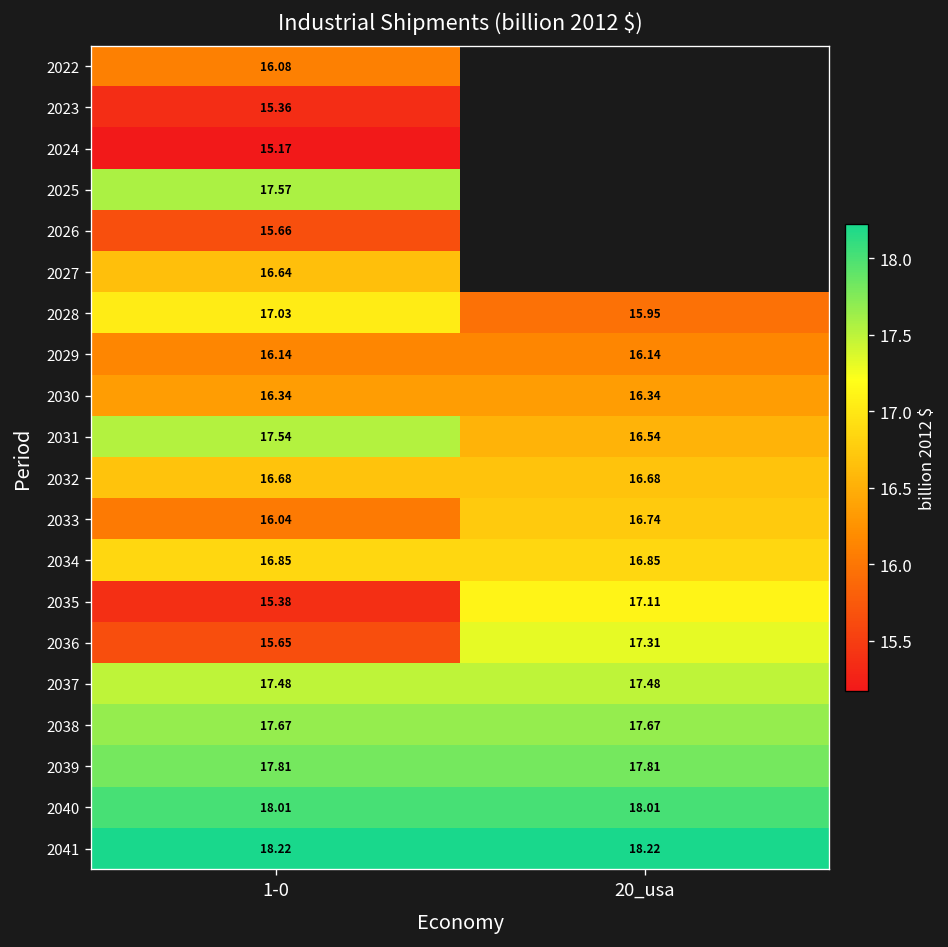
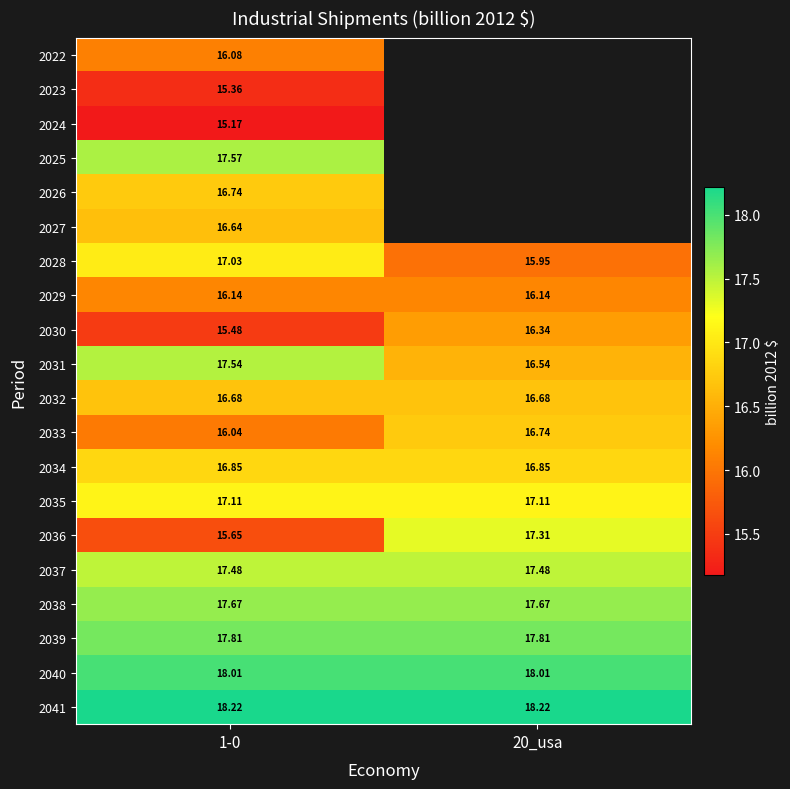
2026, 1-0: 15.66 -> 16.74
2030, 1-0: 16.34 -> 15.48
2035, 1-0: 15.38 -> 17.11
